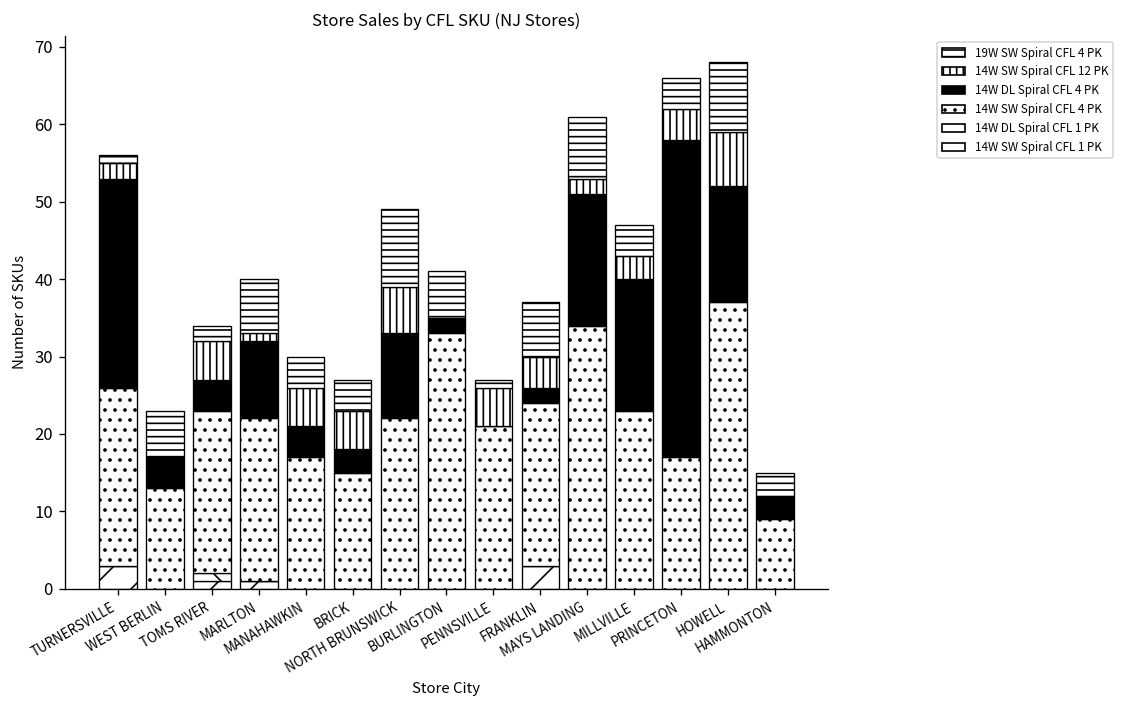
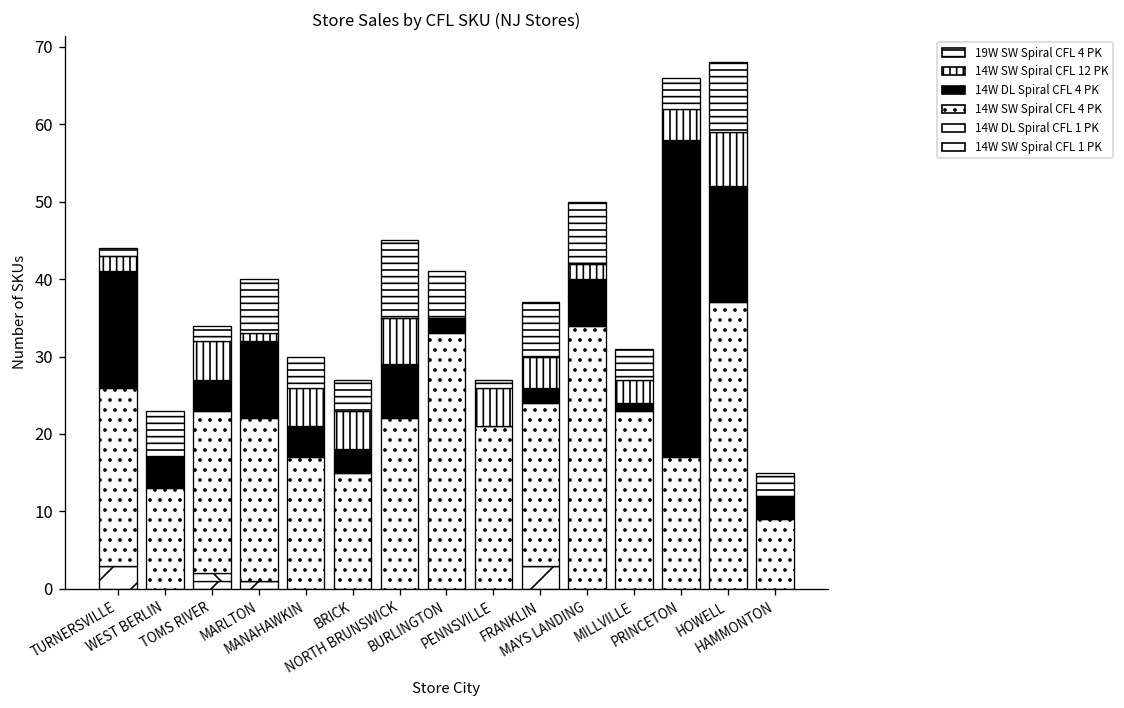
14W DL Spiral CFL 4 PK, TURNERSVILLE: 27 -> 15
14W DL Spiral CFL 4 PK, NORTH BRUNSWICK: 11 -> 7
14W DL Spiral CFL 4 PK, MAYS LANDING: 17 -> 6
14W DL Spiral CFL 4 PK, MILLVILLE: 17 -> 1
